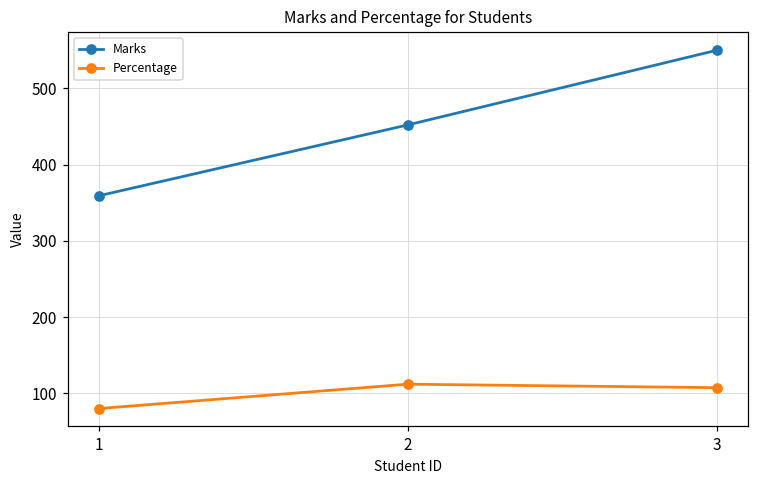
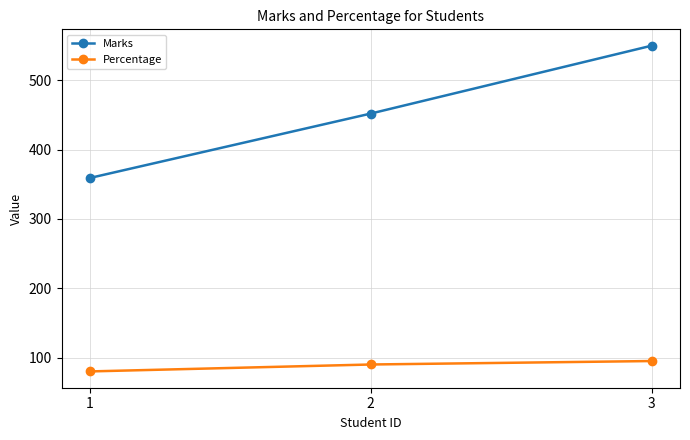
Percentage, 2: 110 -> 90
Percentage, 3: 110 -> 100
